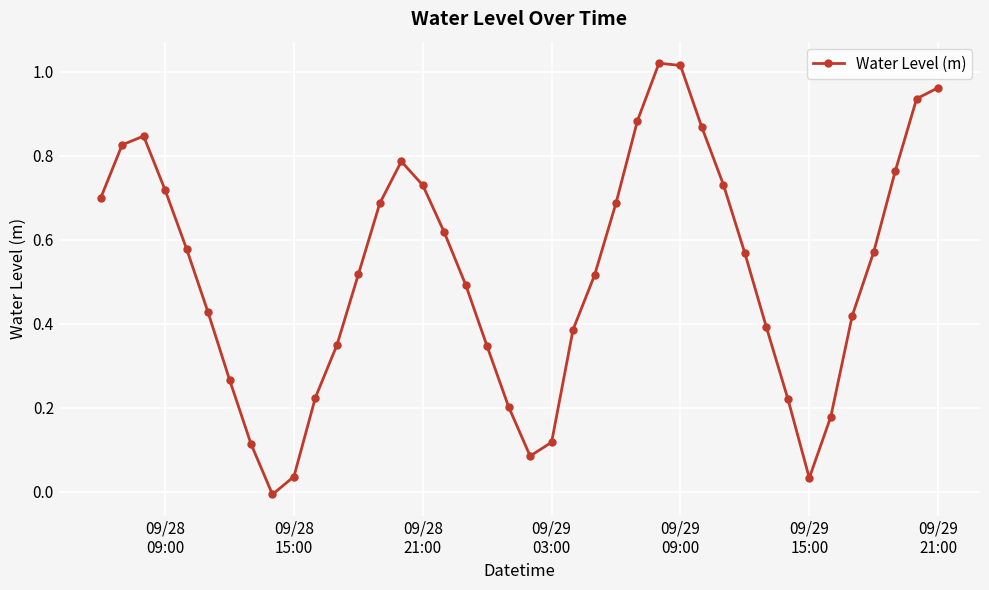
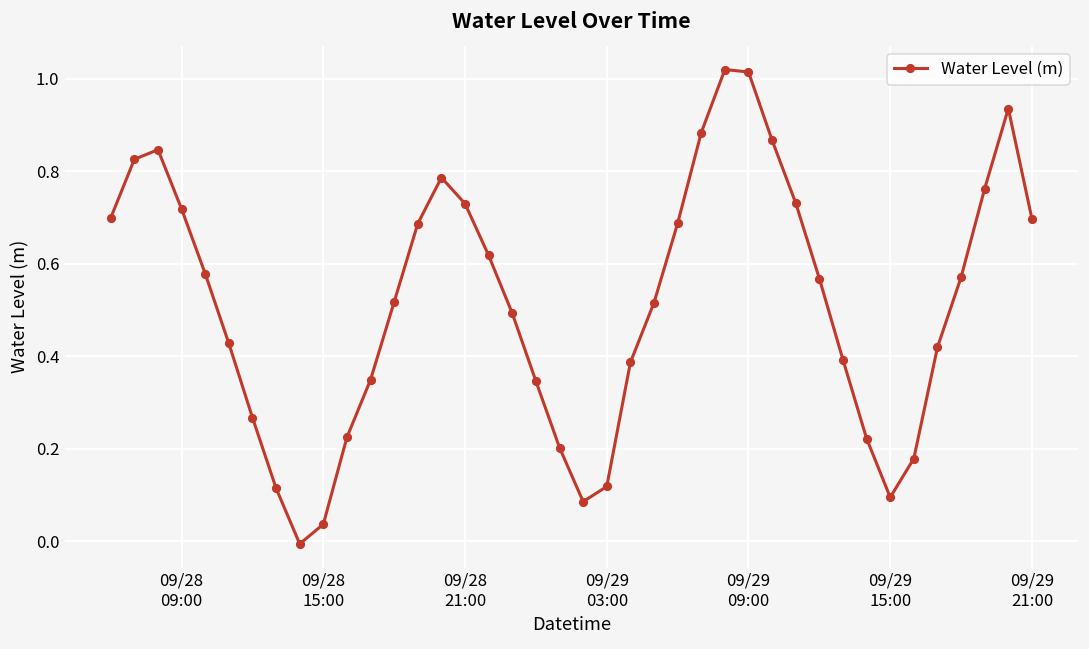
09/29 15:00: 0.03 -> 0.09
09/29 21:00: 0.96 -> 0.70
